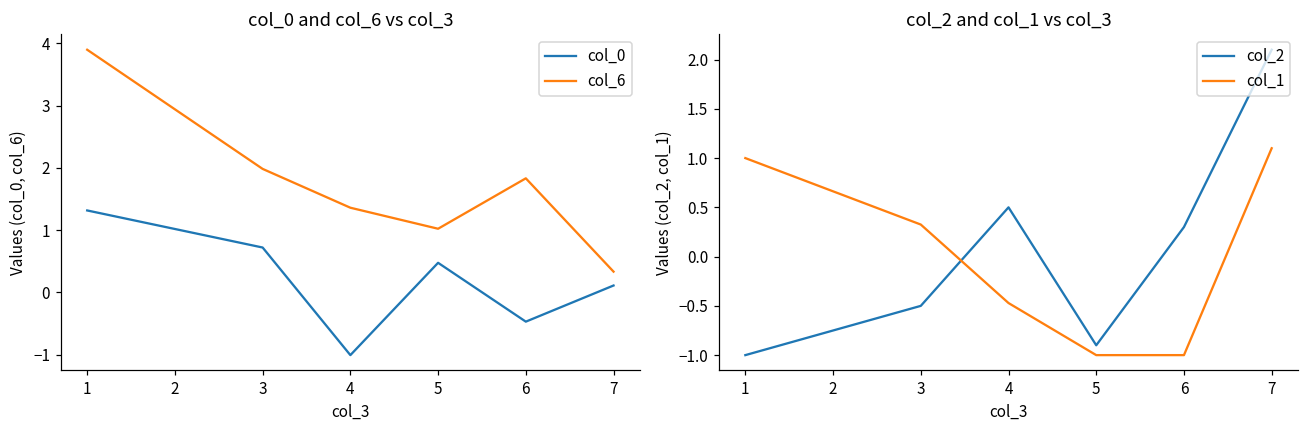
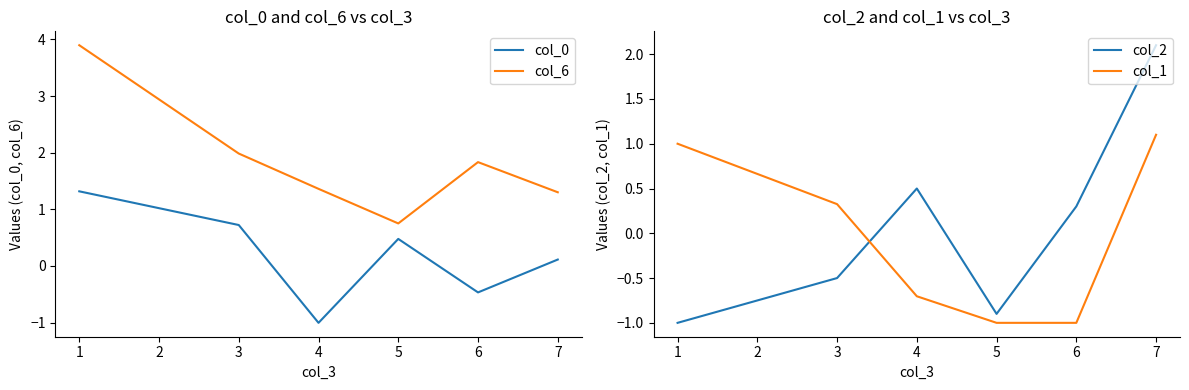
col_0 and col_6 vs col_3, col_6, 5: 1.0 -> 0.7
col_0 and col_6 vs col_3, col_6, 7: 0.3 -> 1.3
col_2 and col_1 vs col_3, col_1, 4: -0.5 -> -0.7
